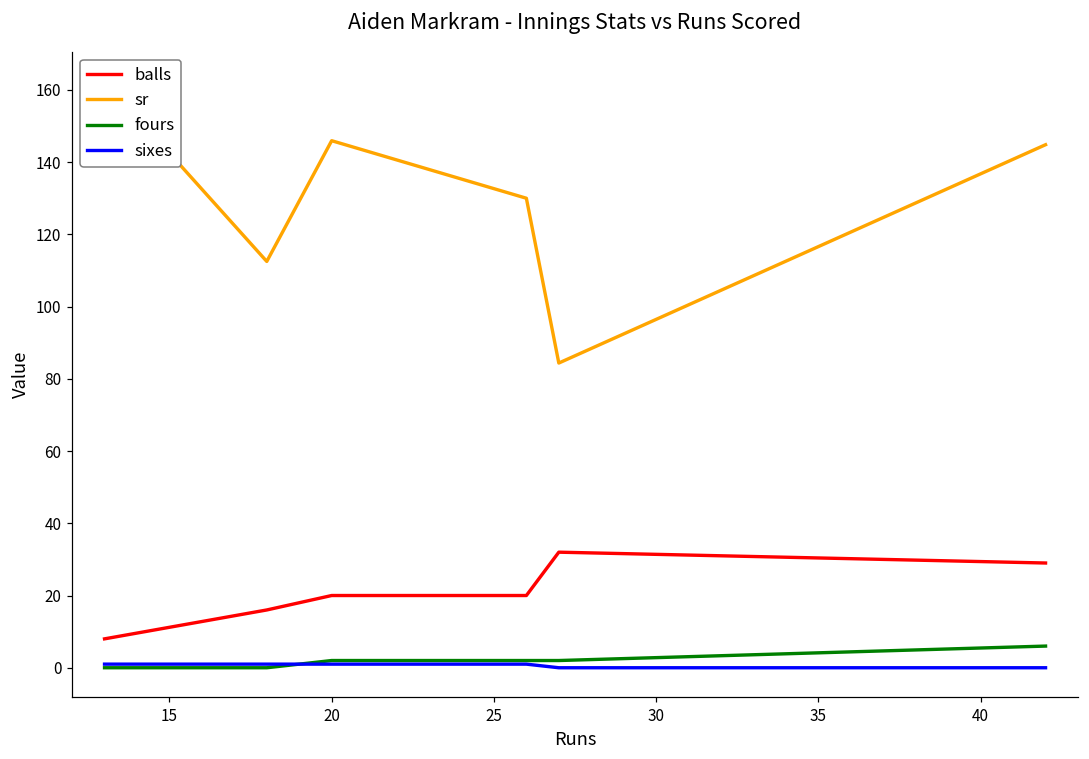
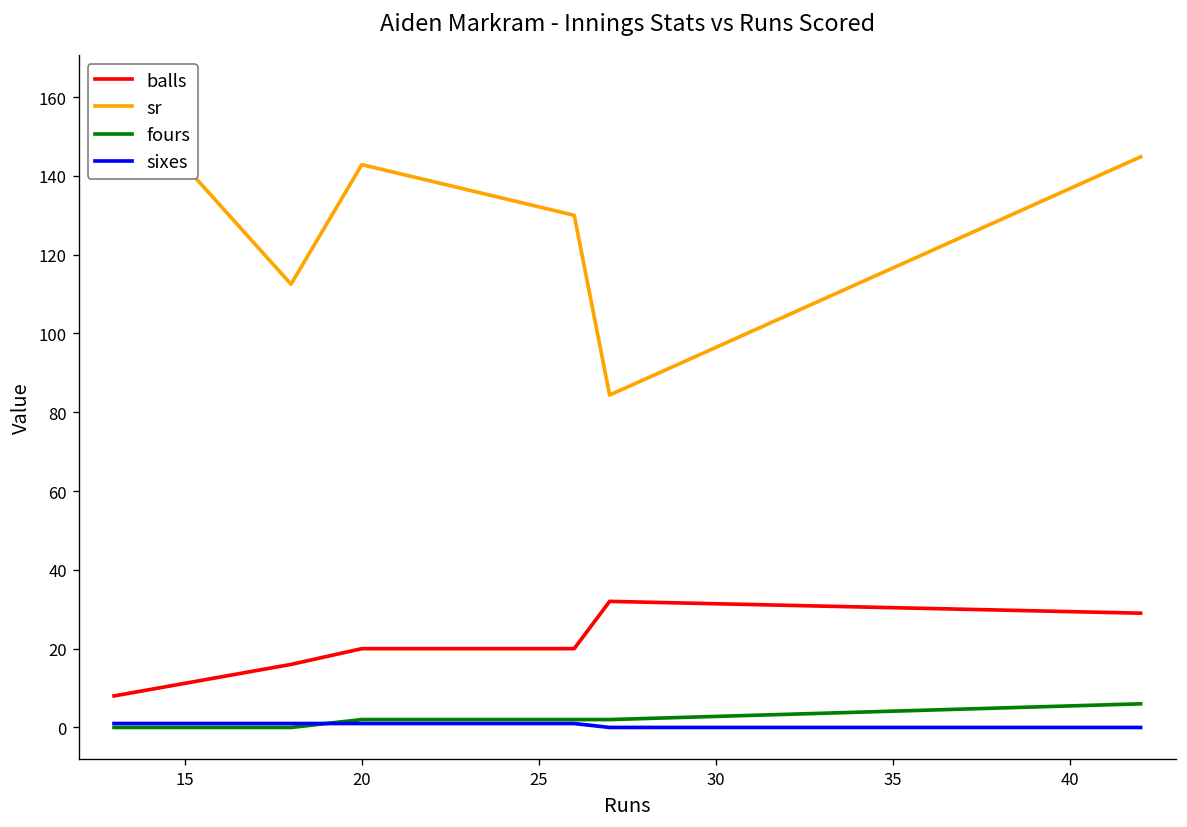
sr, 20: 146 -> 143
